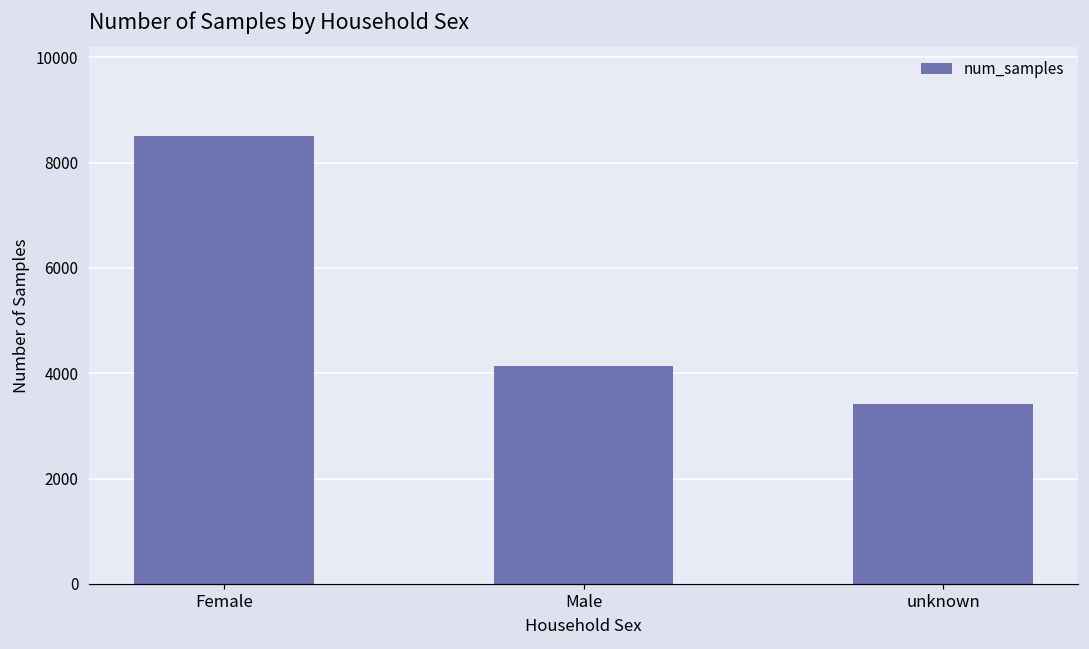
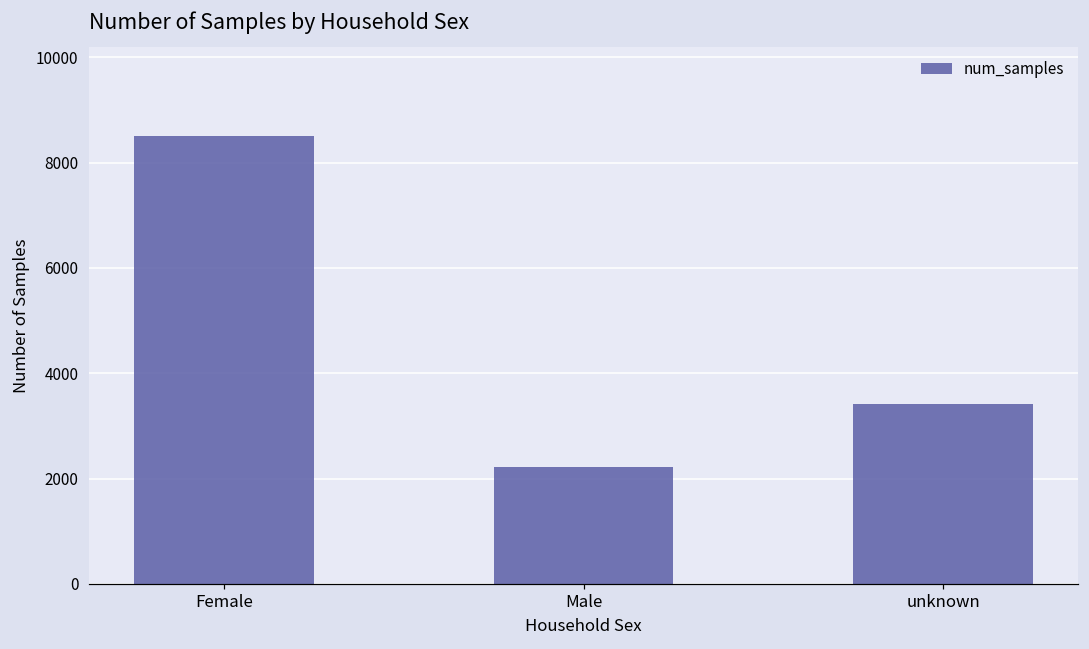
Male: 4100 -> 2200
